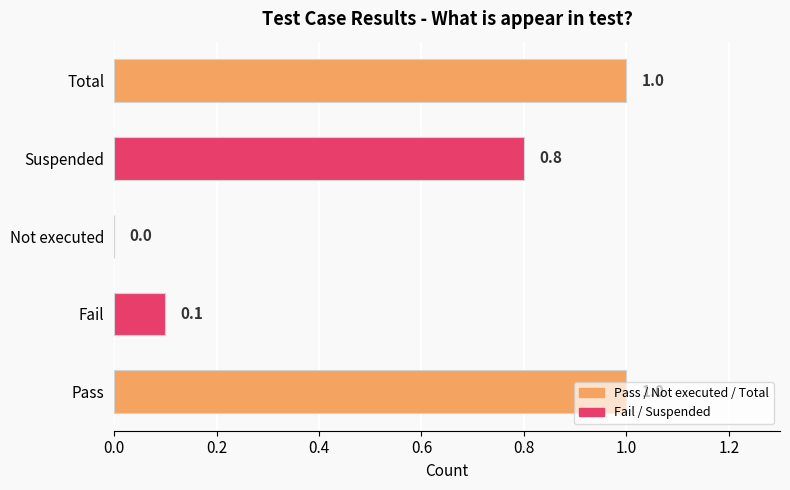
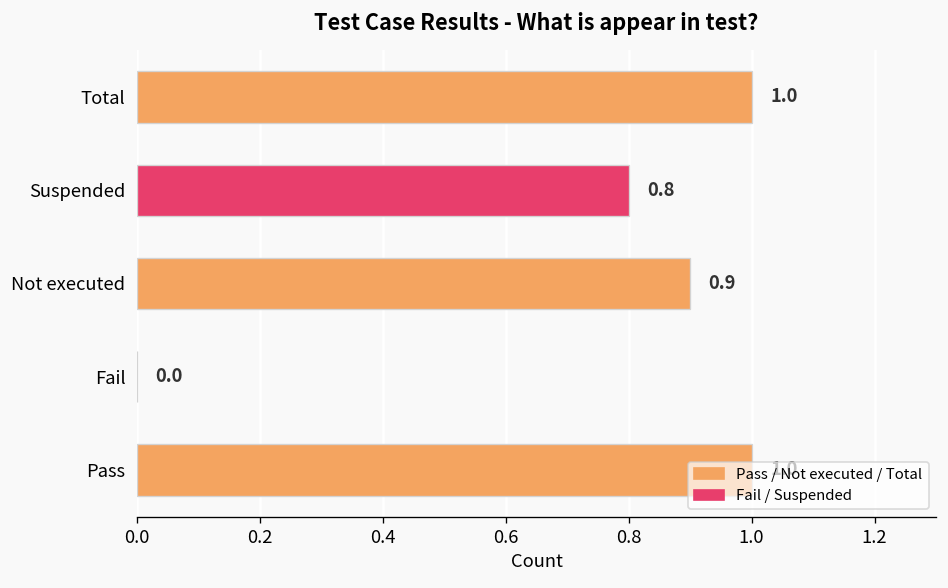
Not executed: 0.0 -> 0.9
Fail: 0.1 -> 0.0
